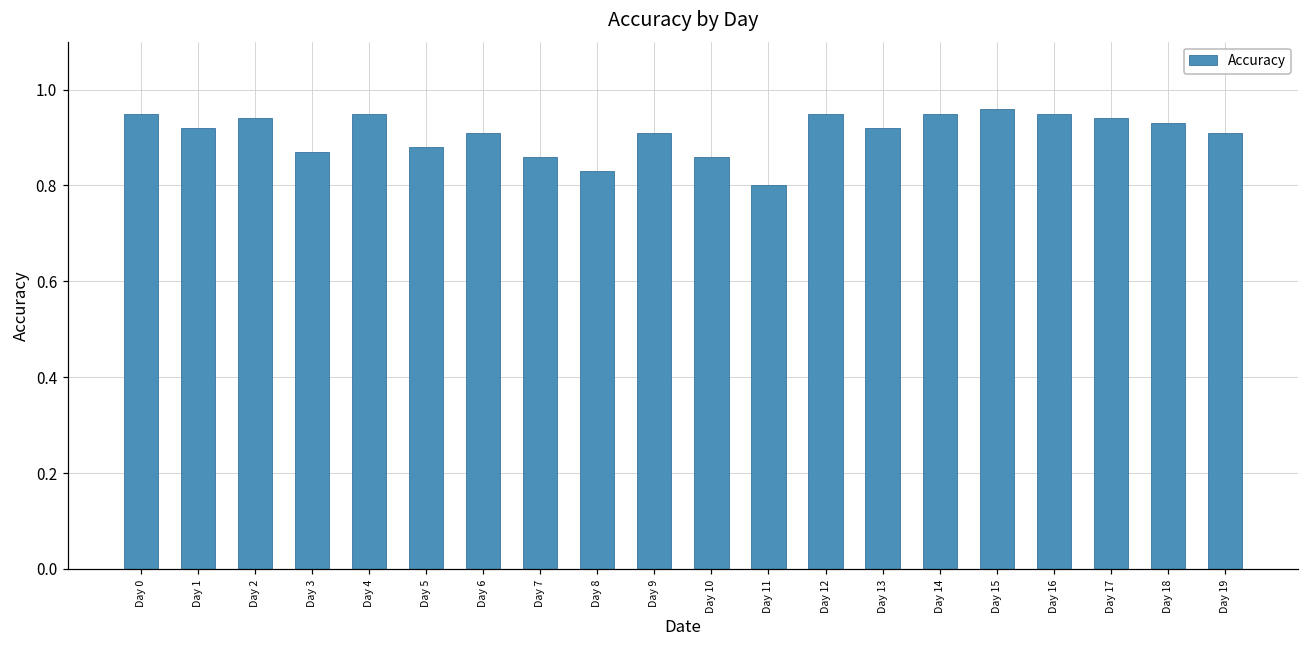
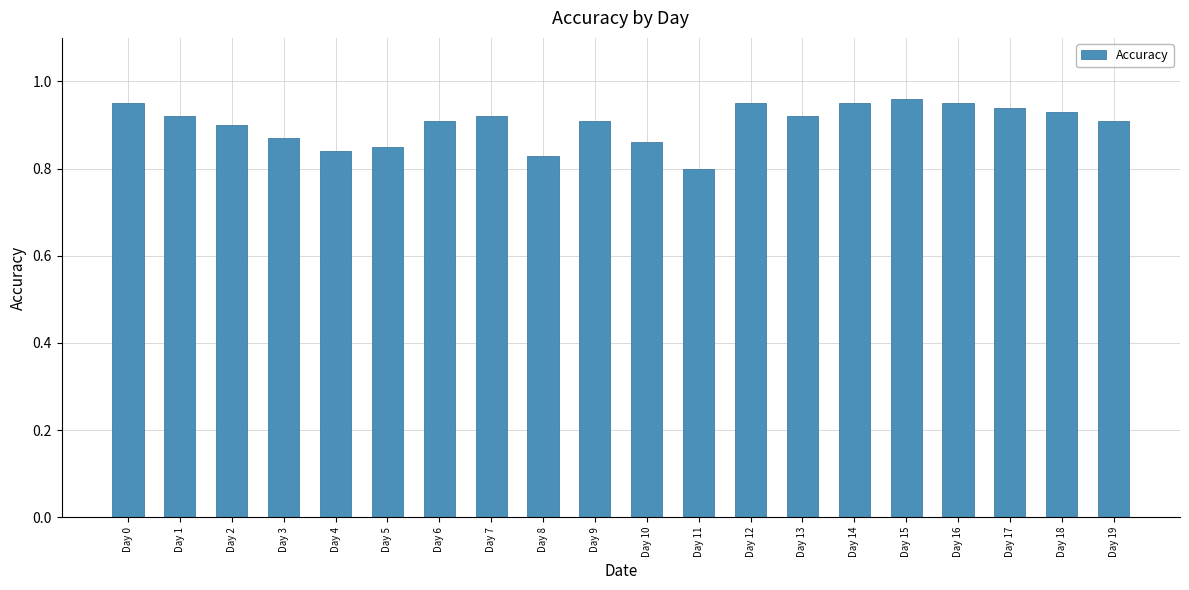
Day 2: 0.94 -> 0.90
Day 4: 0.95 -> 0.84
Day 5: 0.88 -> 0.85
Day 7: 0.86 -> 0.92
